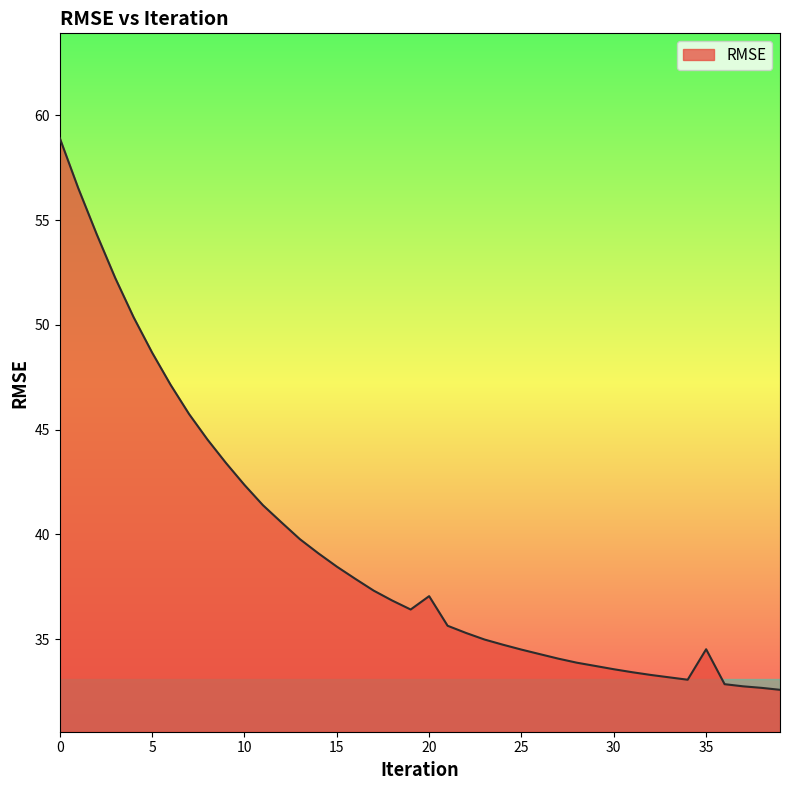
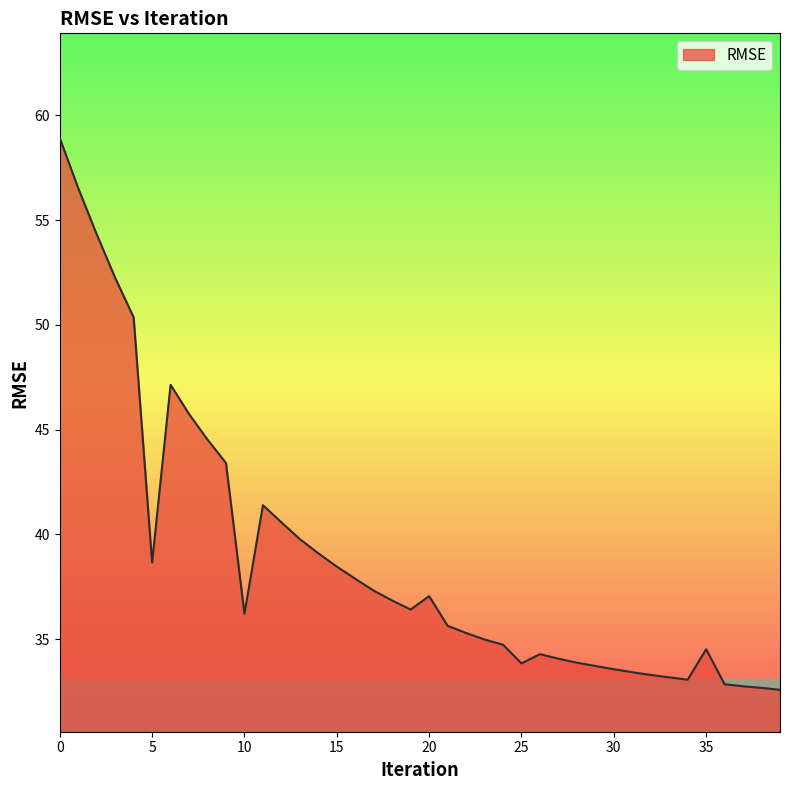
5: 48.7 -> 38.7
10: 42.4 -> 36.2
25: 34.5 -> 33.8
